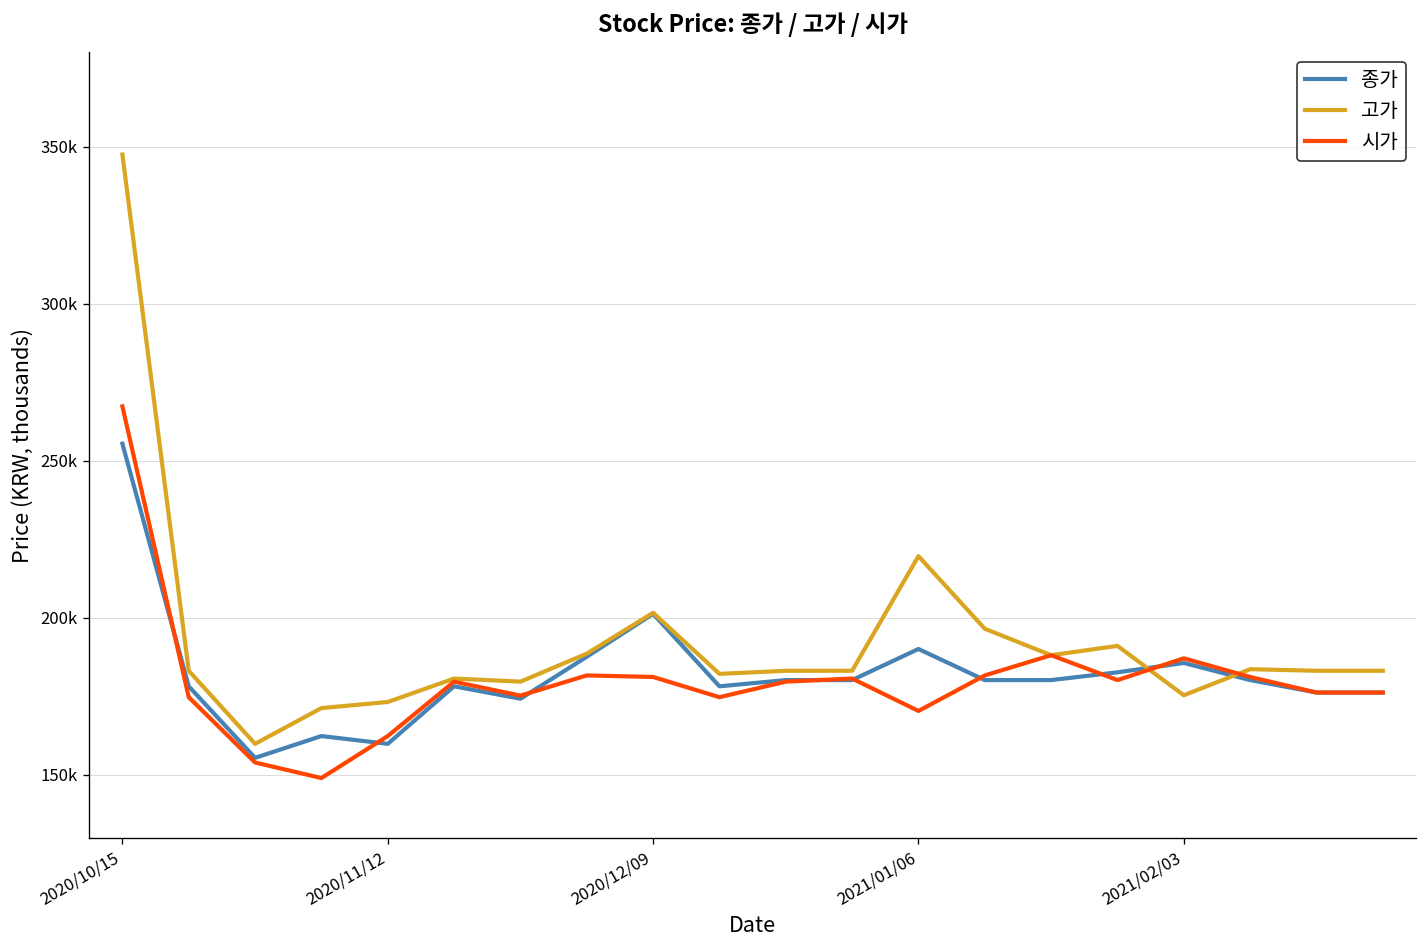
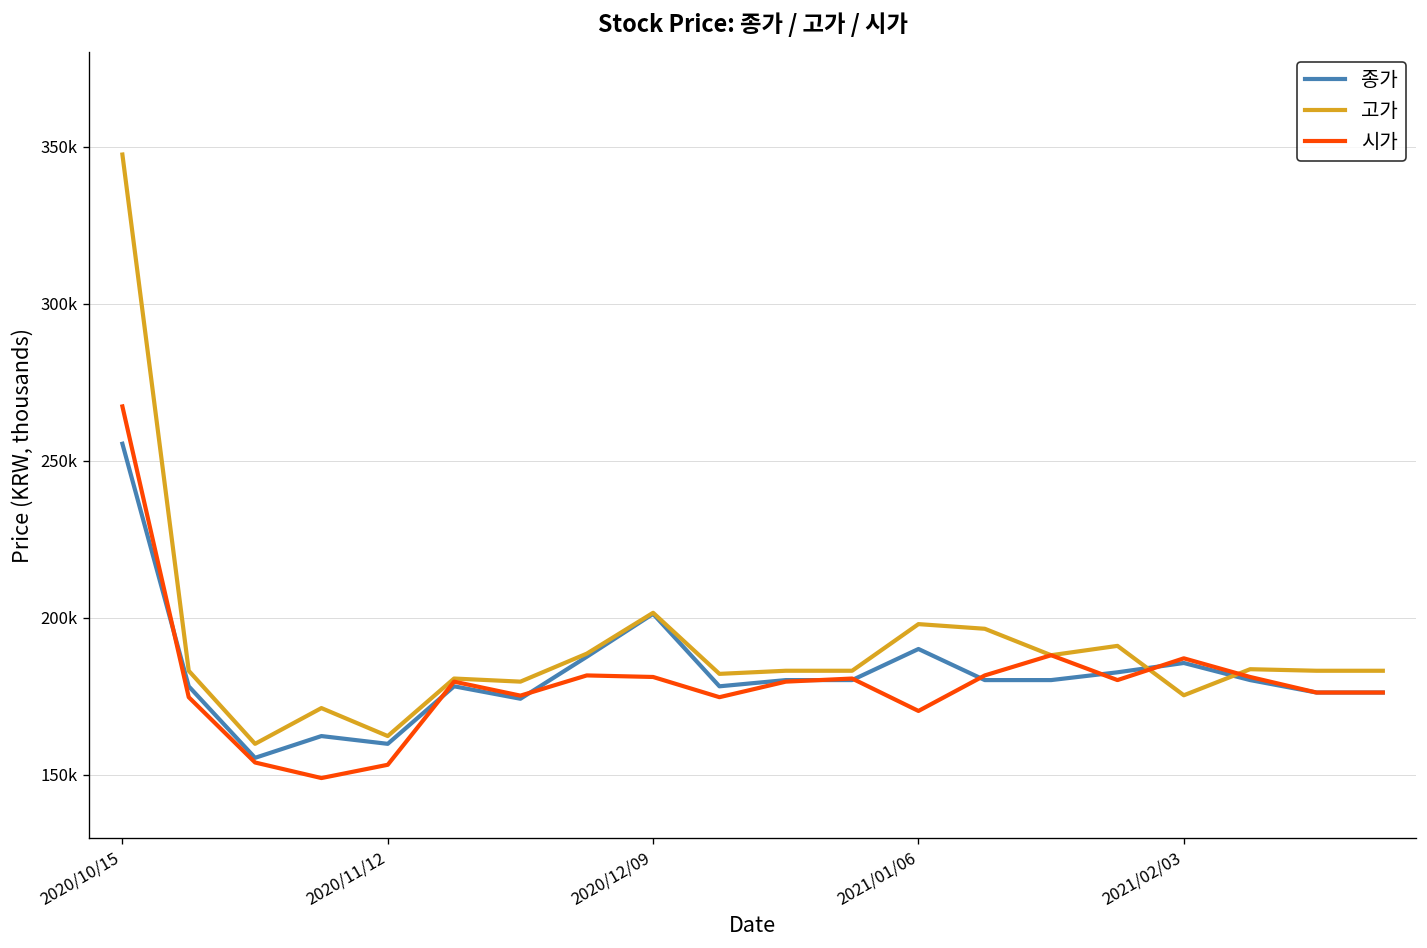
고가, 2020/11/12: 173000 -> 162000
시가, 2020/11/12: 162000 -> 153000
고가, 2021/01/06: 220000 -> 198000
